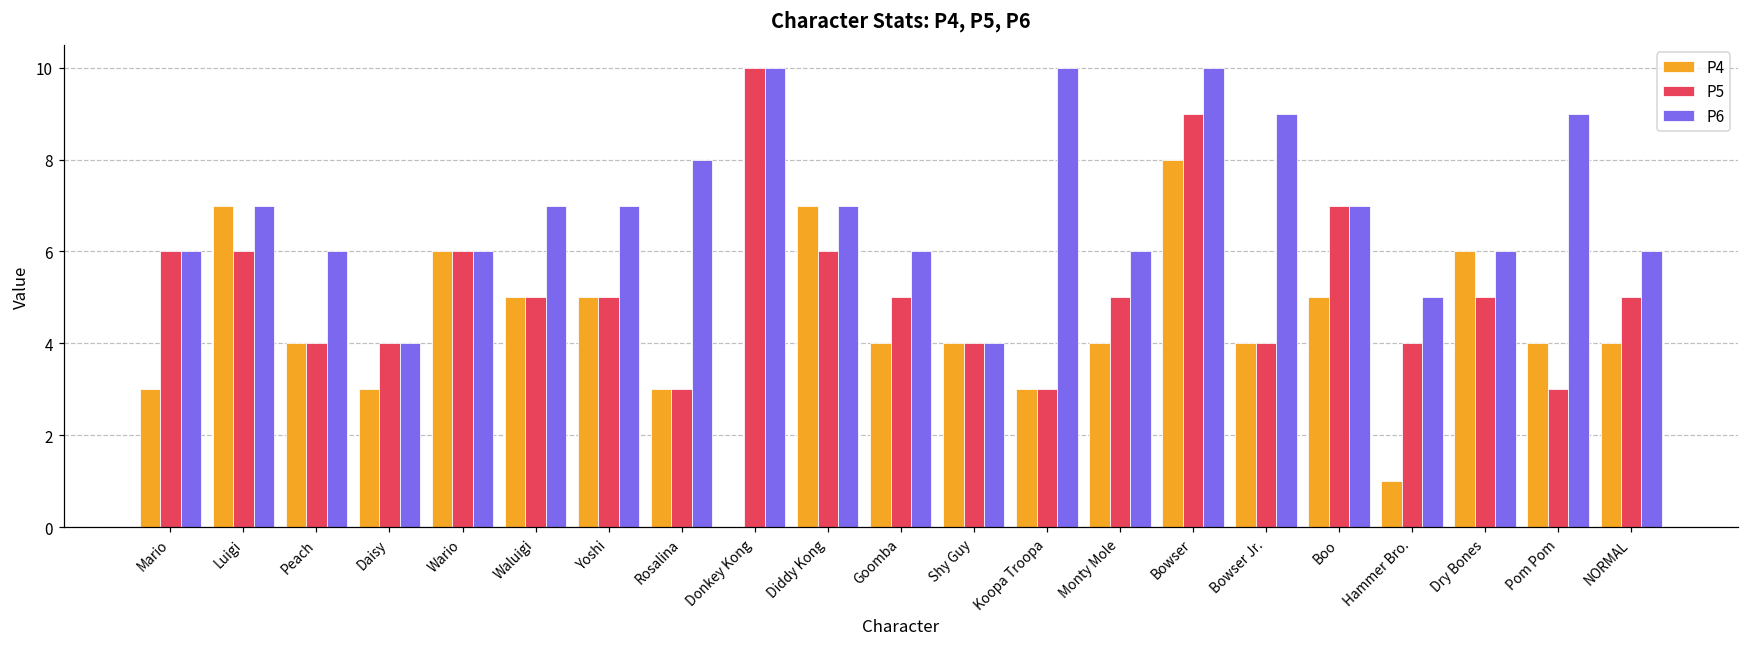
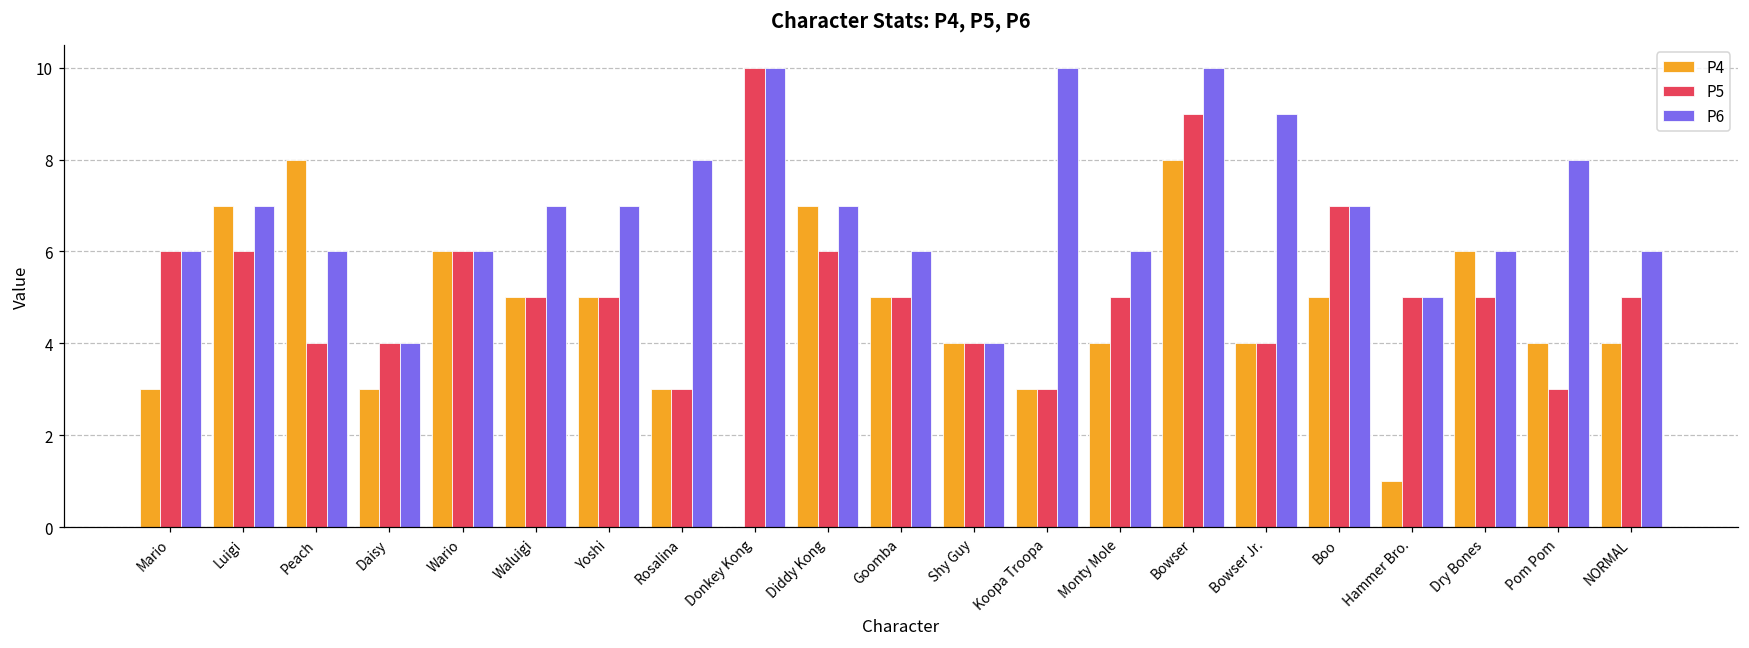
P4, Peach: 4 -> 8
P4, Goomba: 4 -> 5
P5, Hammer Bro.: 4 -> 5
P6, Pom Pom: 9 -> 8
